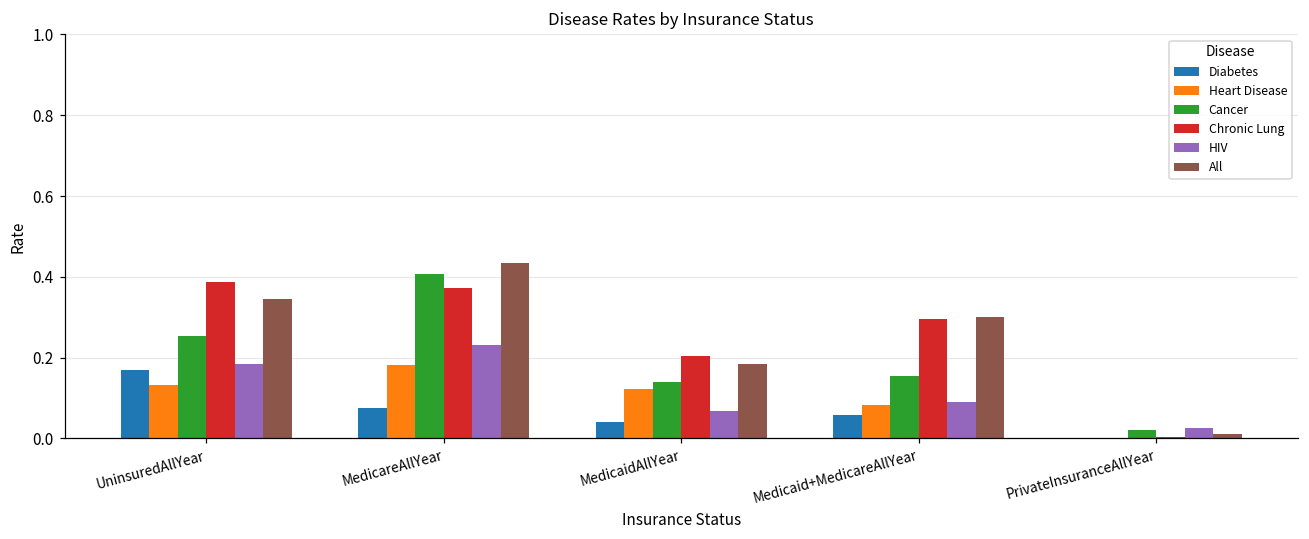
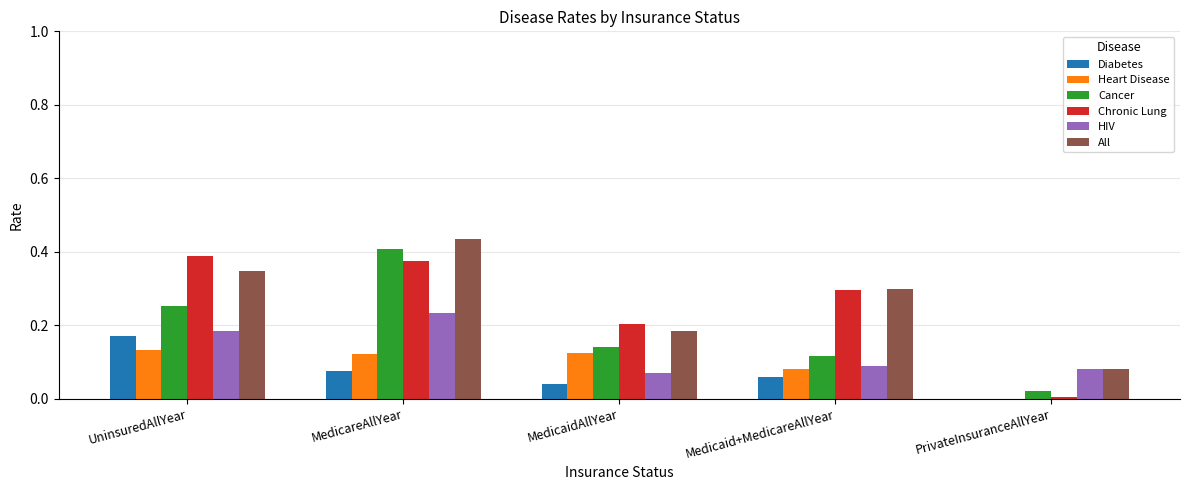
Heart Disease, MedicareAllYear: 0.18 -> 0.12
Cancer, Medicaid+MedicareAllYear: 0.16 -> 0.12
HIV, PrivateInsuranceAllYear: 0.02 -> 0.08
All, PrivateInsuranceAllYear: 0.01 -> 0.08
